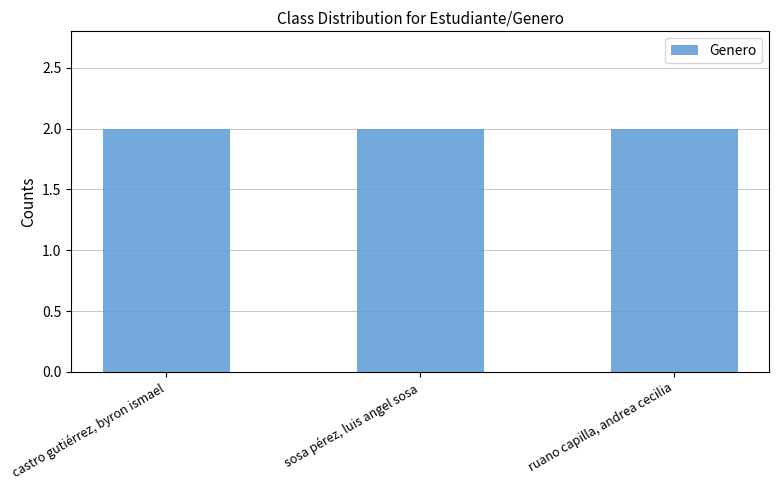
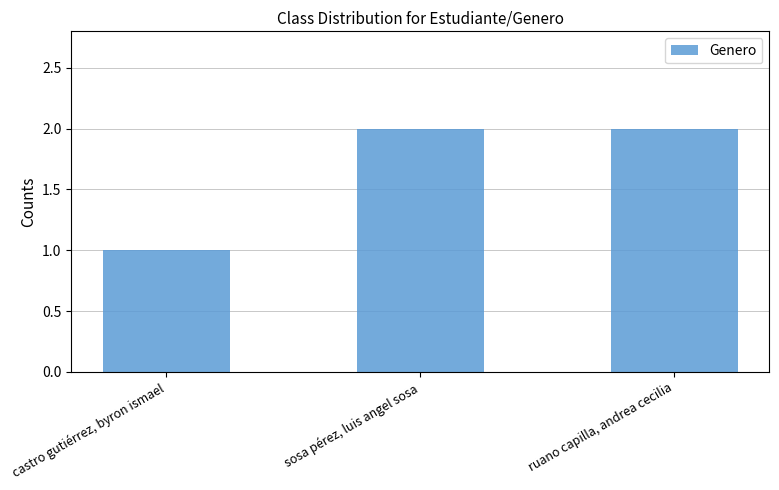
castro gutiérrez, byron ismael: 2 -> 1
